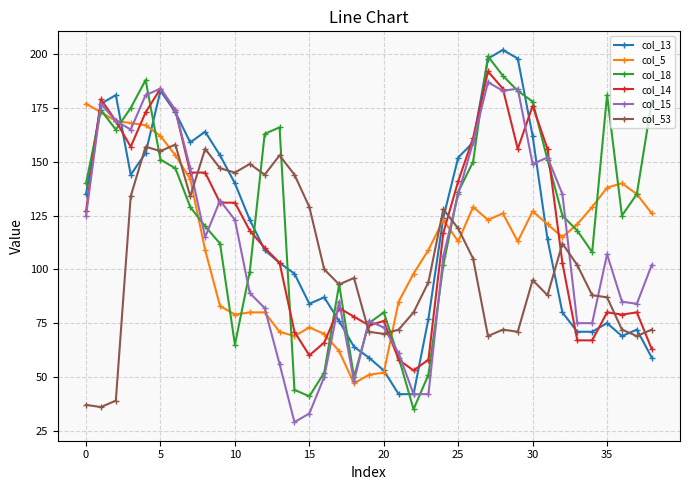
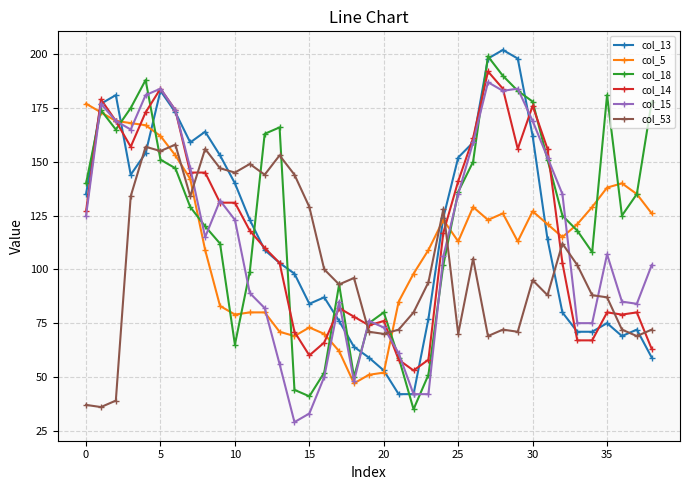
col_53, 25: 119 -> 70
col_15, 30: 149 -> 169
